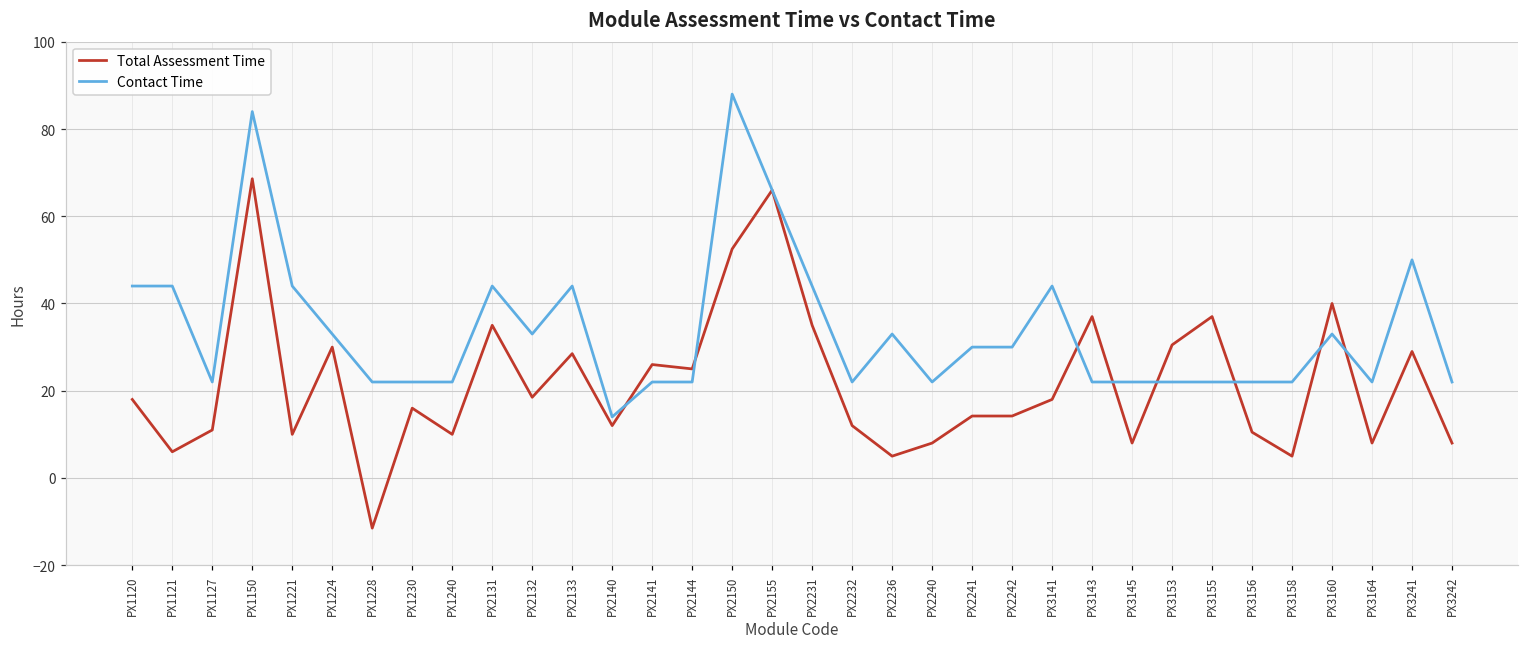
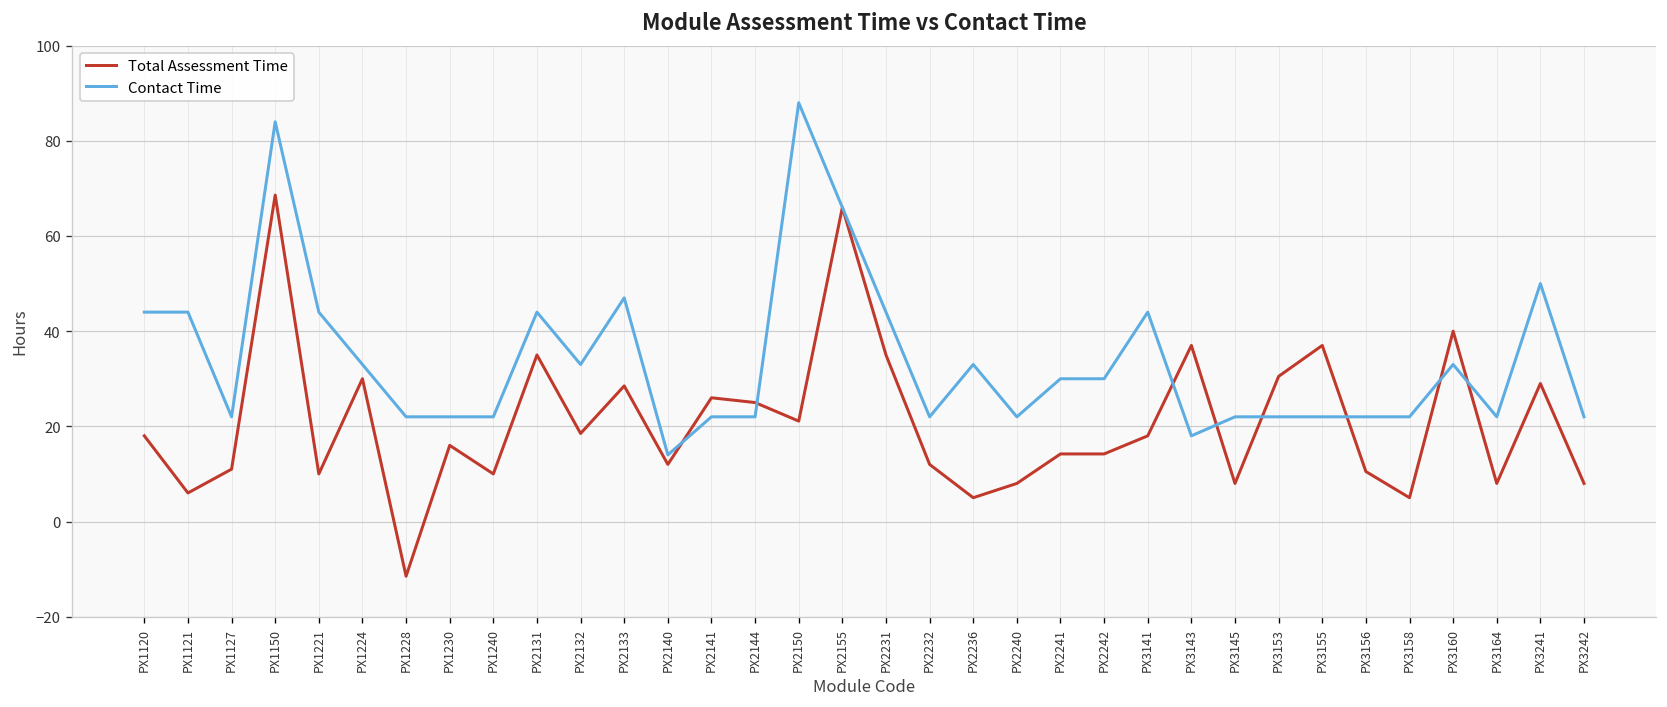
Contact Time, PX2133: 44 -> 47
Total Assessment Time, PX2150: 53 -> 21
Contact Time, PX3143: 22 -> 18
